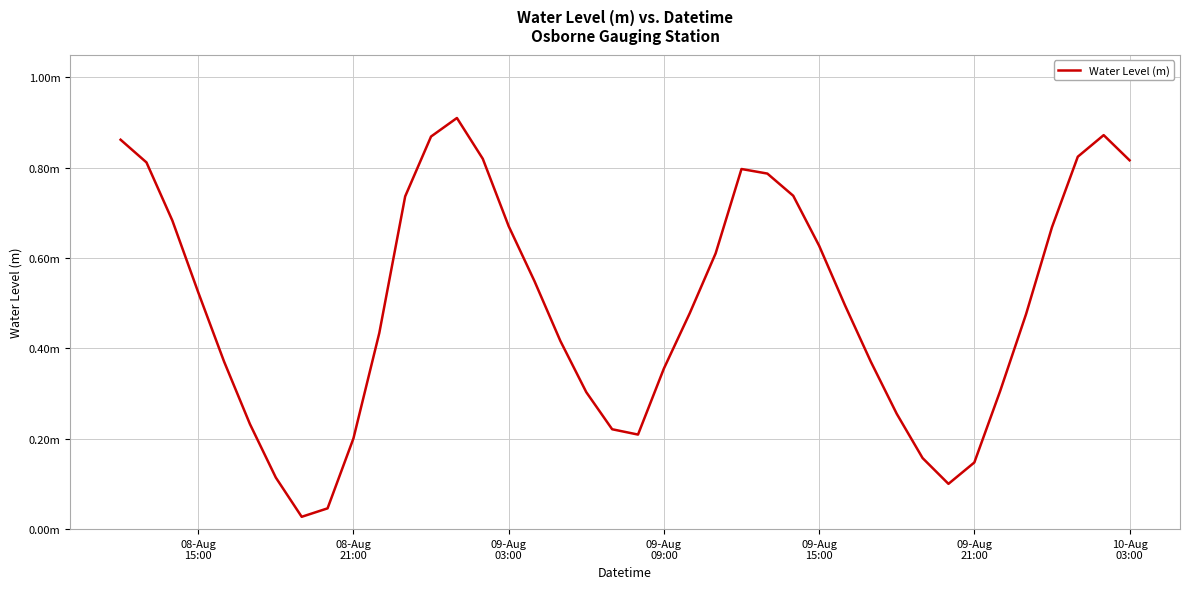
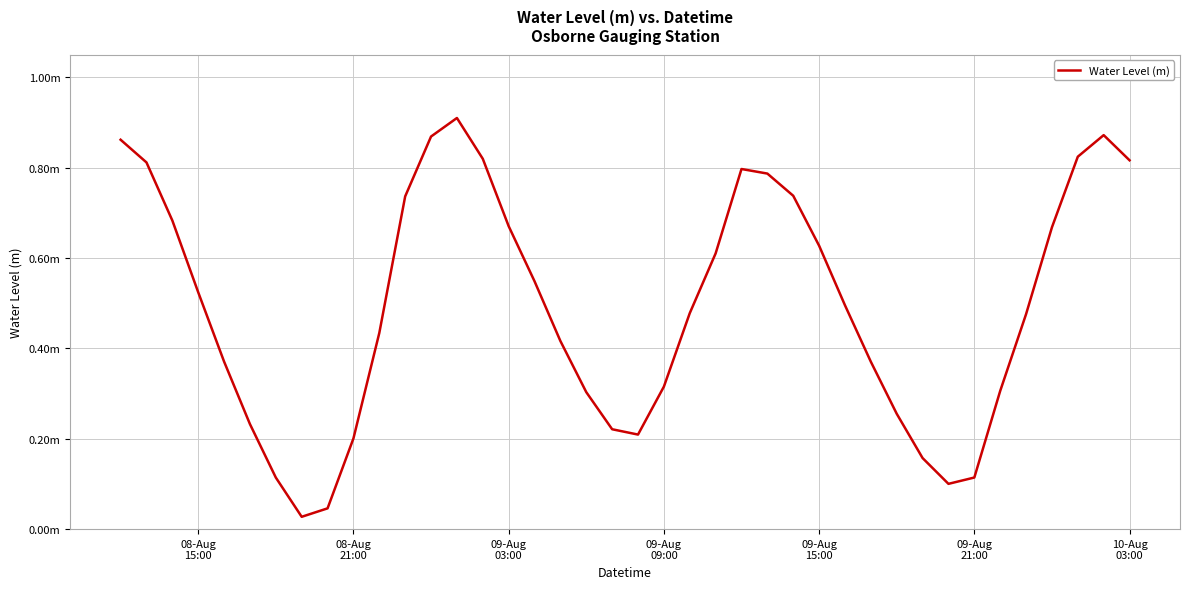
09-Aug 09:00: 0.36m -> 0.32m
09-Aug 21:00: 0.15m -> 0.11m
